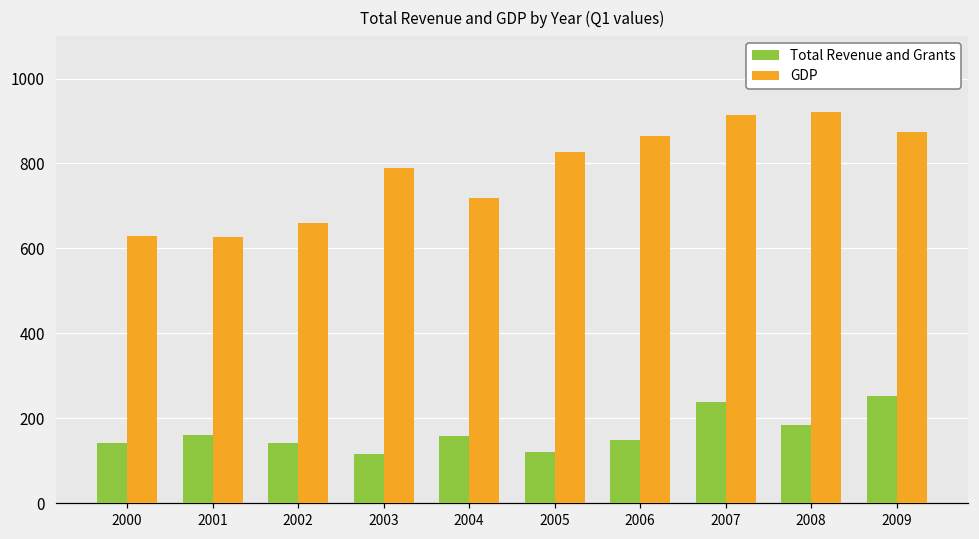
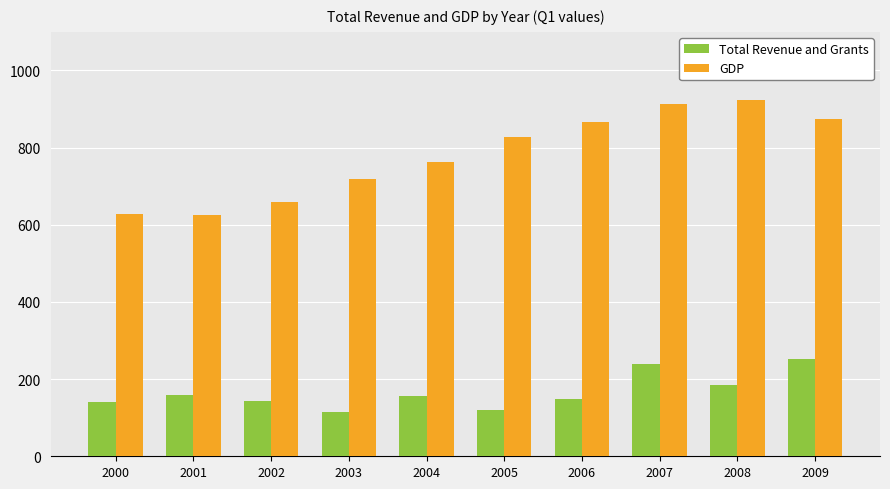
GDP, 2003: 790 -> 720
GDP, 2004: 720 -> 760
